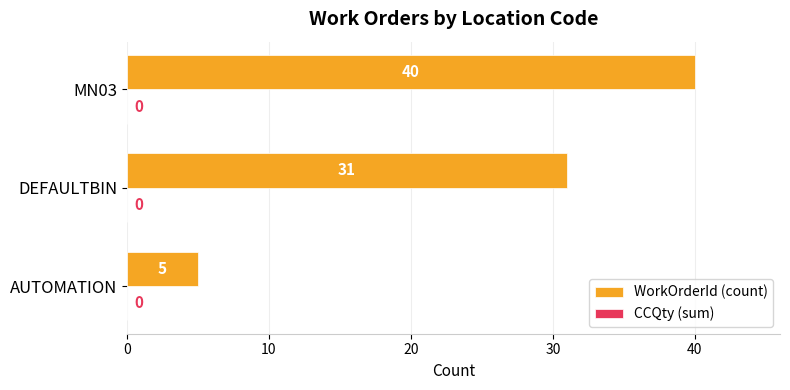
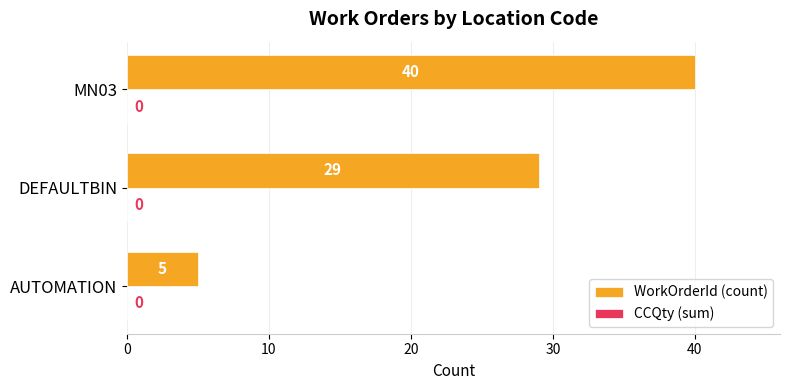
WorkOrderId (count), DEFAULTBIN: 31 -> 29
